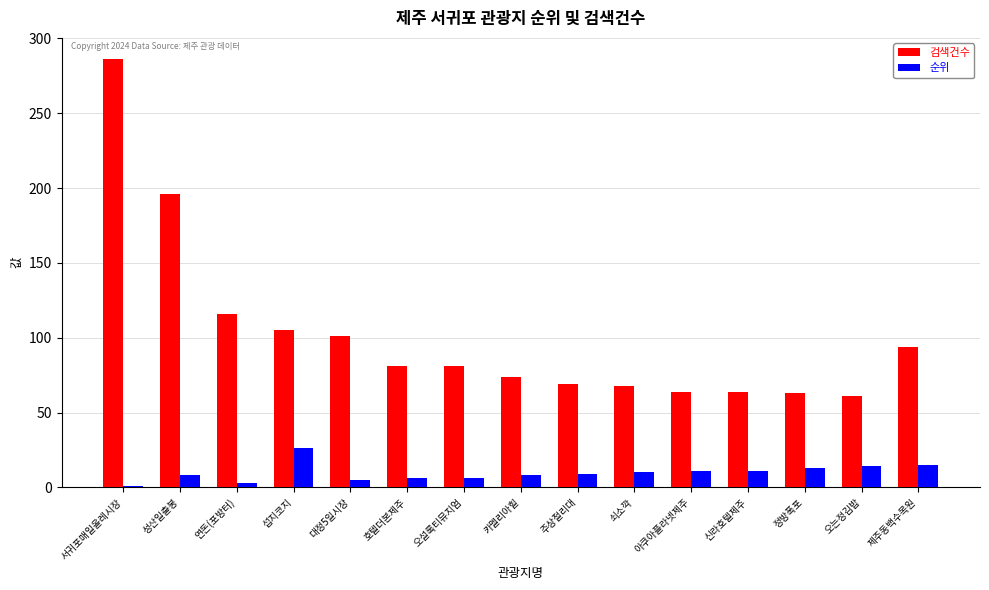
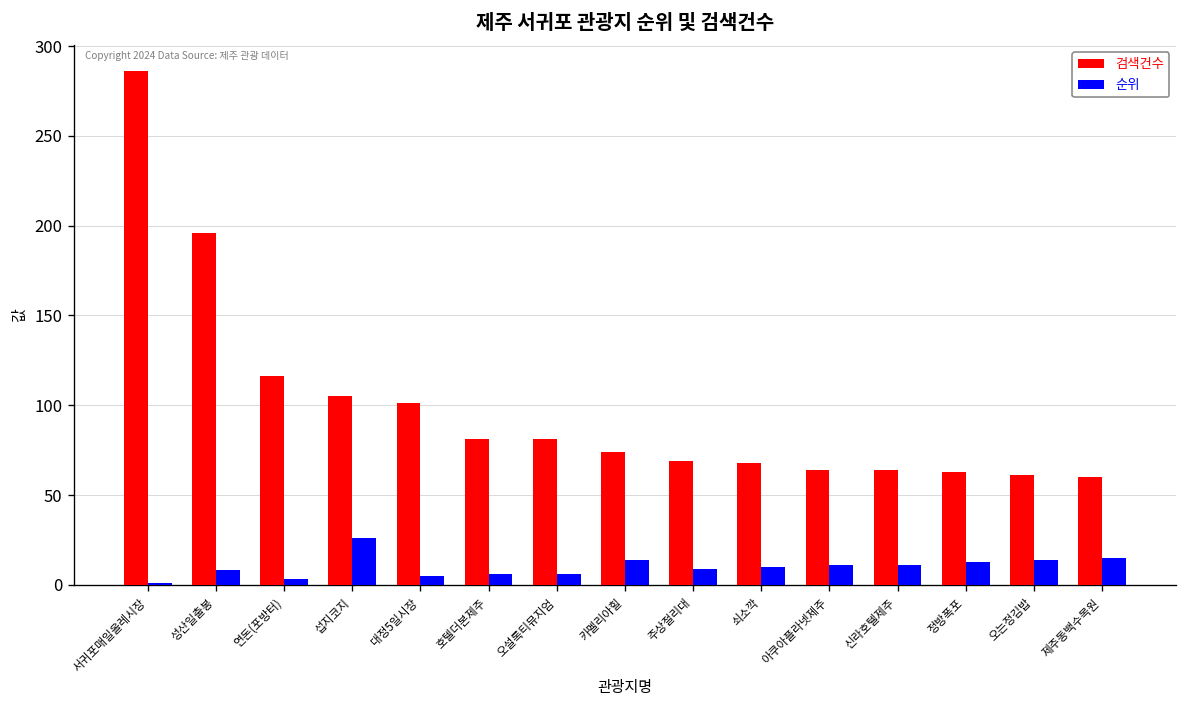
순위, 카멜리아힐: 8 -> 14
검색건수, 제주동백수목원: 94 -> 60
